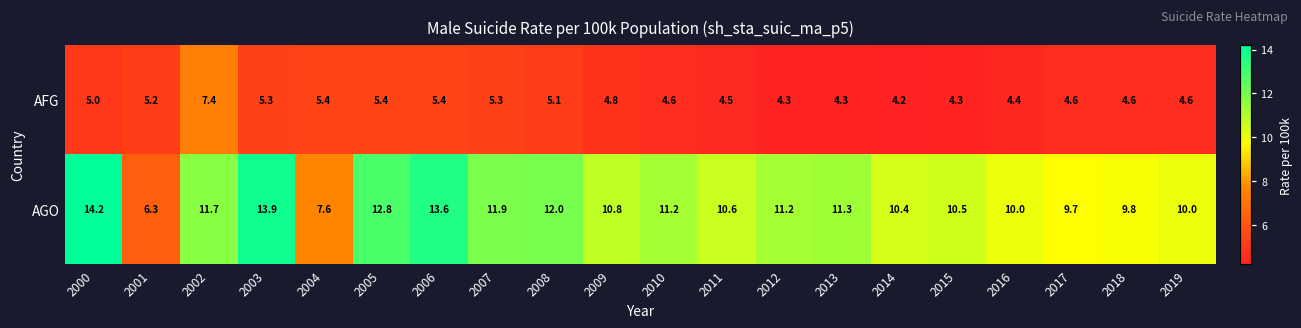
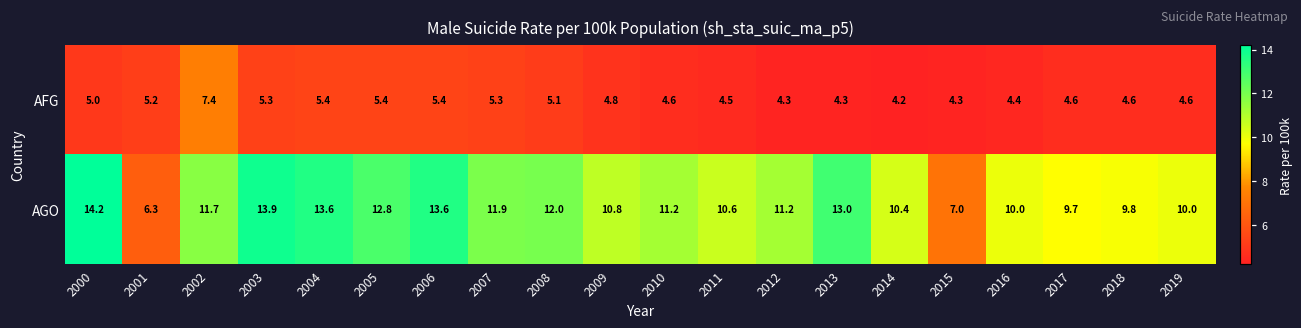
AGO, 2004: 7.6 -> 13.6
AGO, 2013: 11.3 -> 13.0
AGO, 2015: 10.5 -> 7.0
